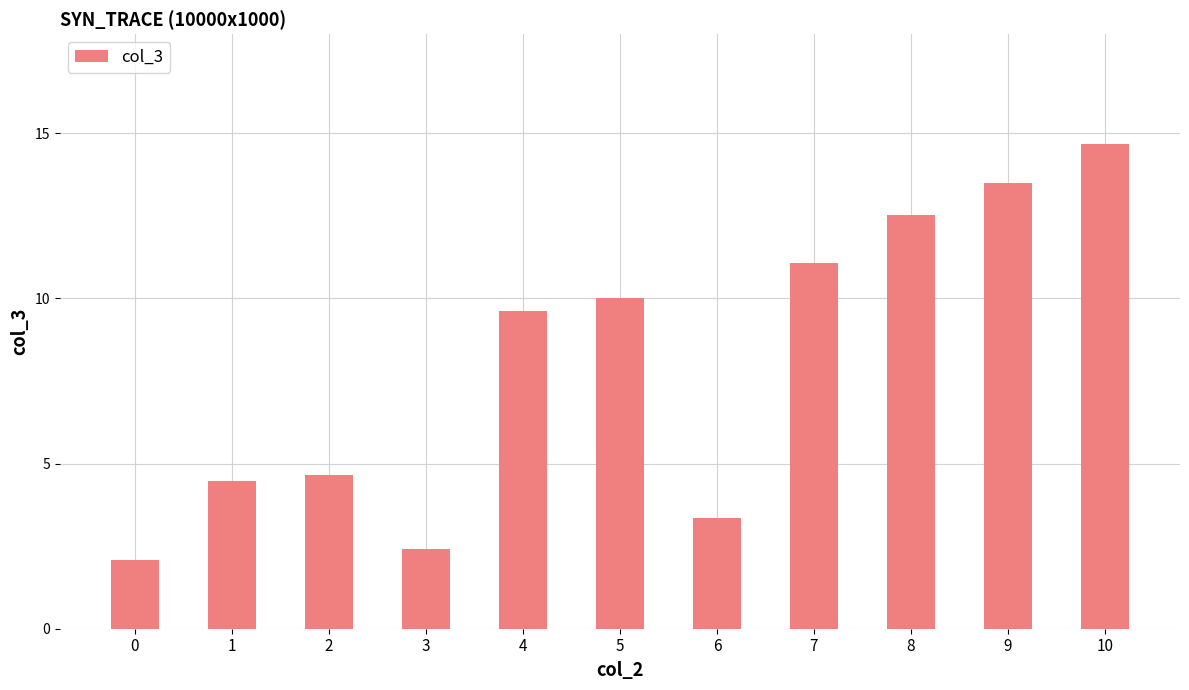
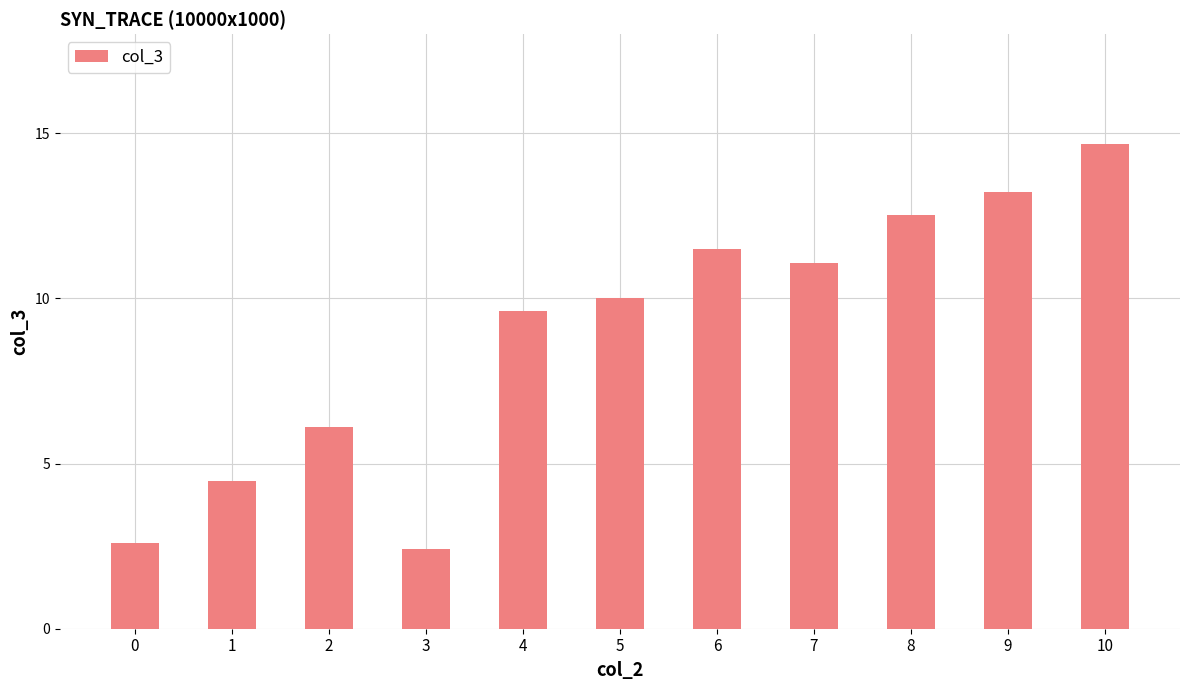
0: 2.1 -> 2.6
2: 4.7 -> 6.1
6: 3.4 -> 11.5
9: 13.5 -> 13.2
